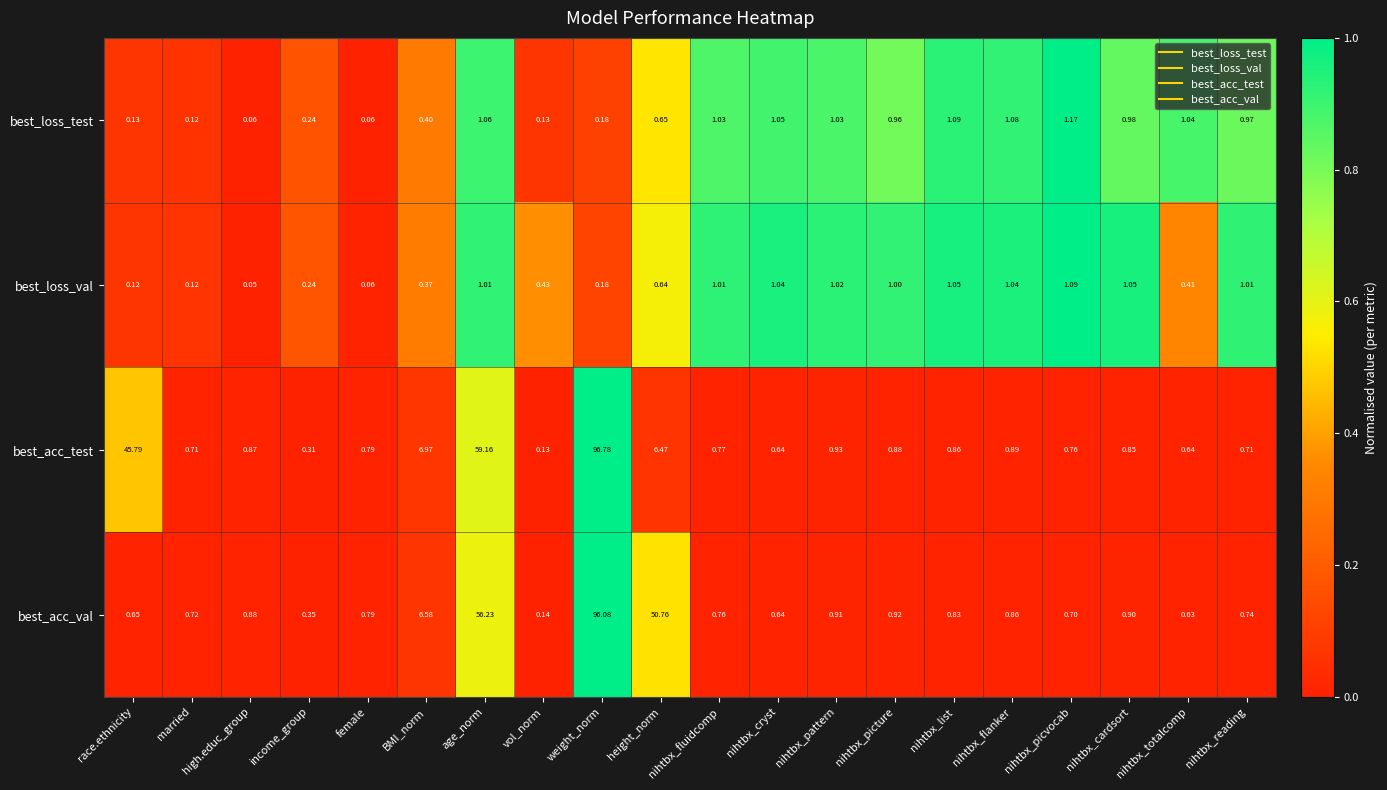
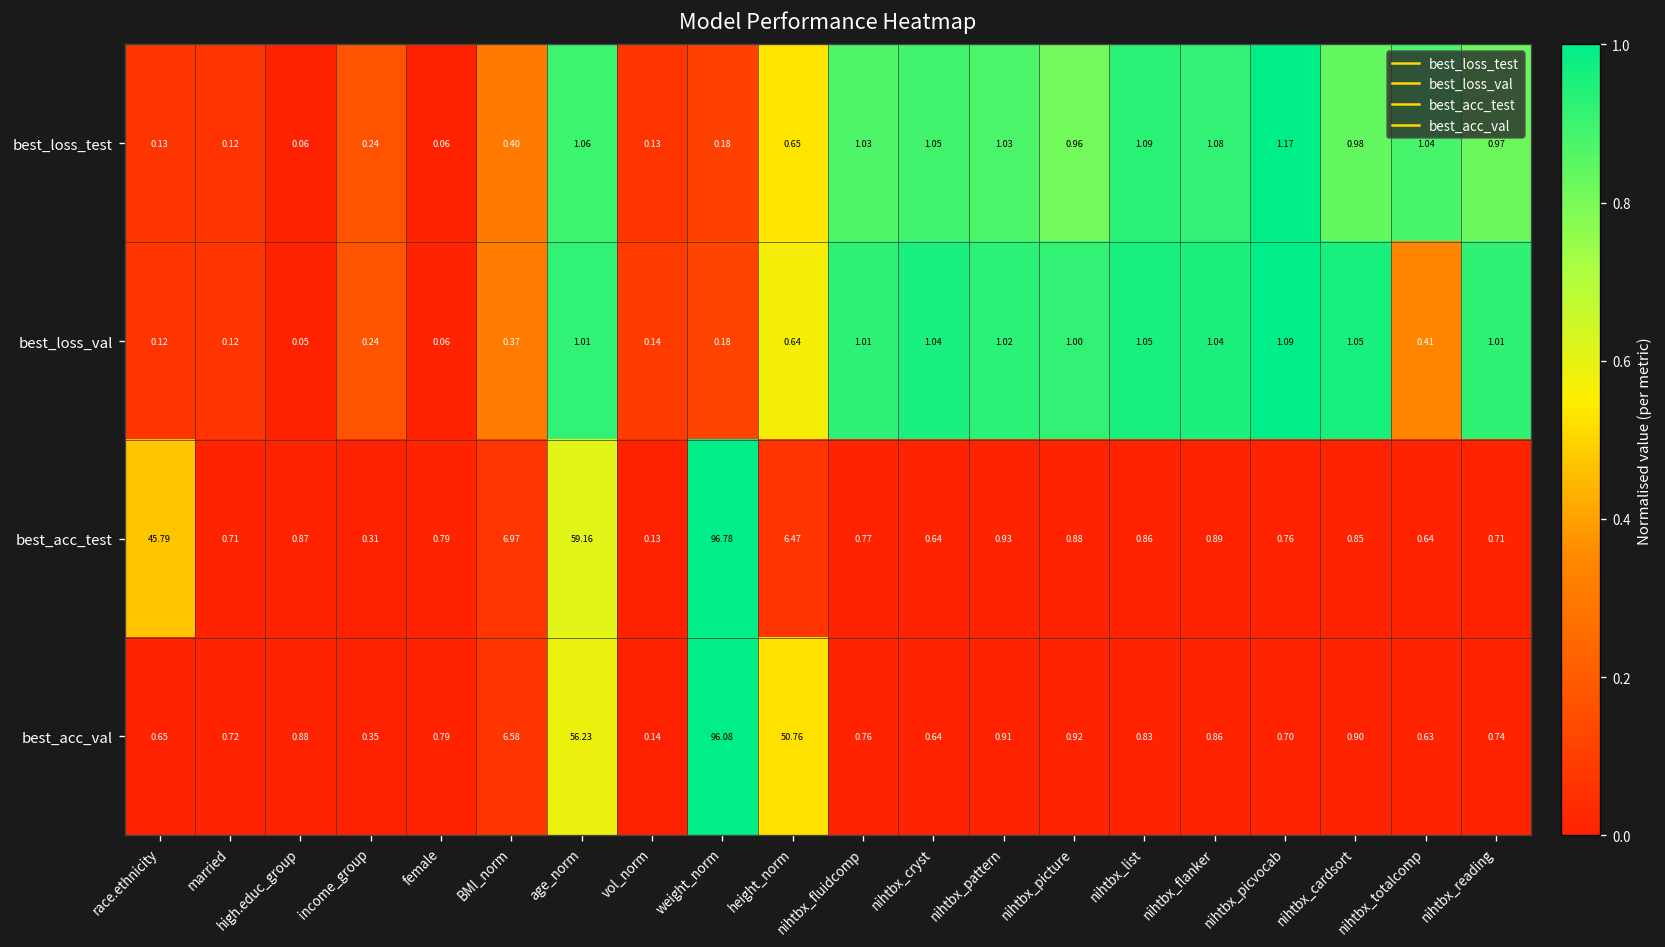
best_loss_val, vol_norm: 0.43 -> 0.14
